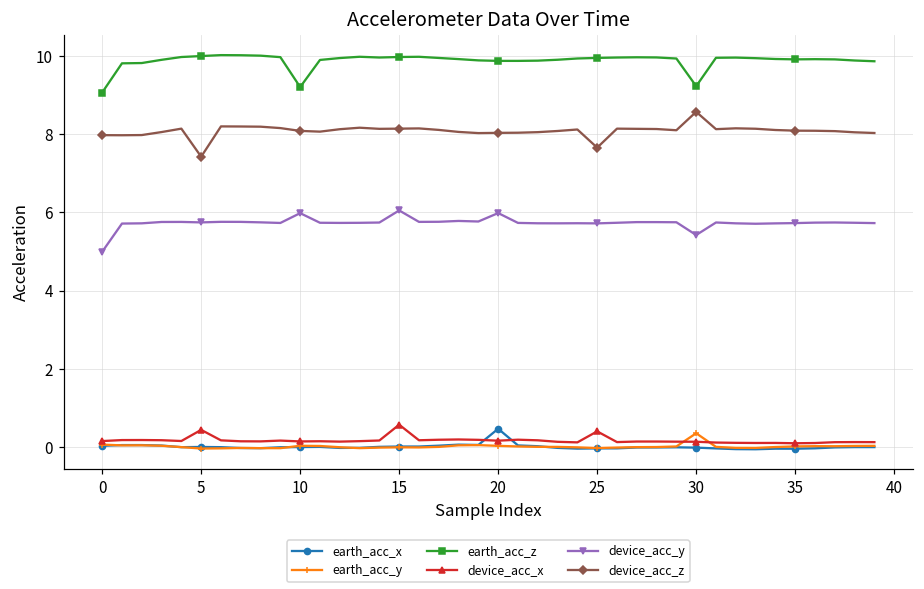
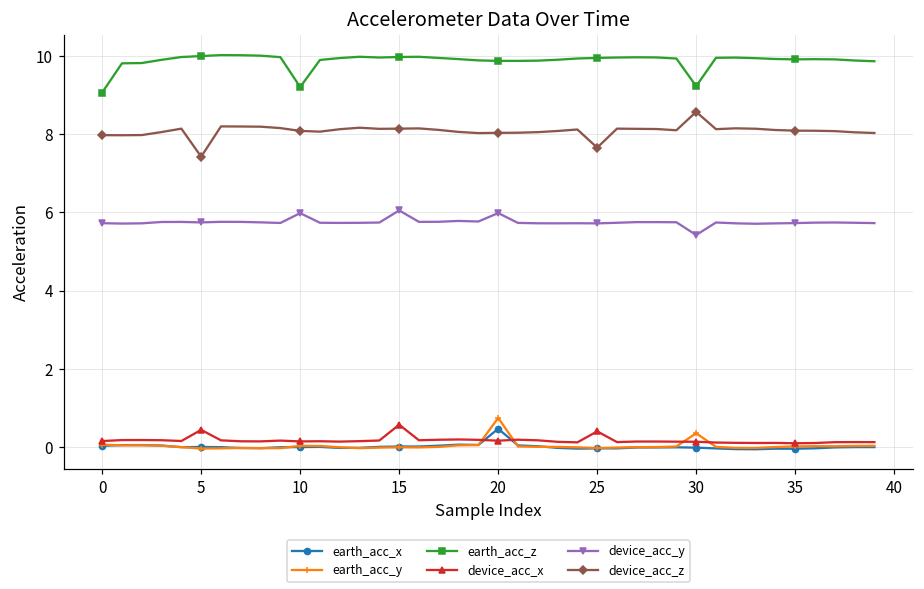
device_acc_y, 0: 5.0 -> 5.7
earth_acc_y, 20: 0.0 -> 0.7
